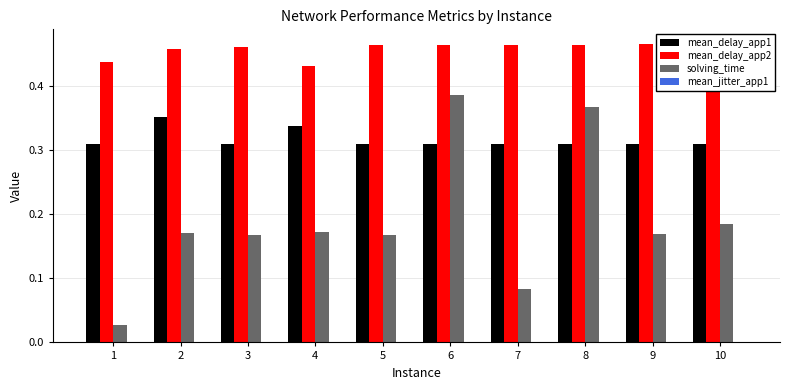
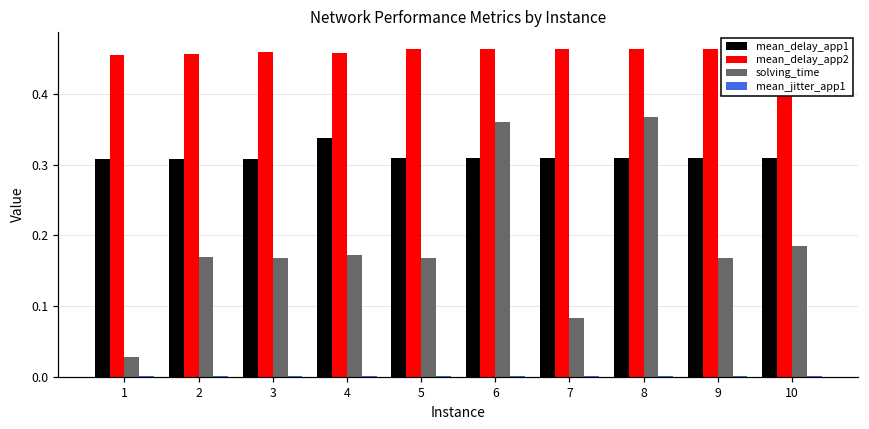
mean_delay_app2, 1: 0.44 -> 0.46
mean_delay_app1, 2: 0.35 -> 0.31
mean_delay_app2, 4: 0.43 -> 0.46
solving_time, 6: 0.39 -> 0.36
